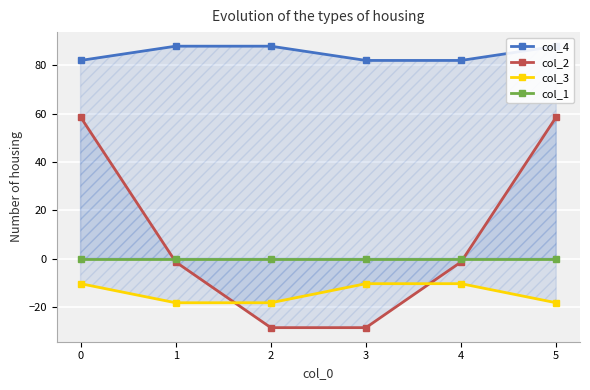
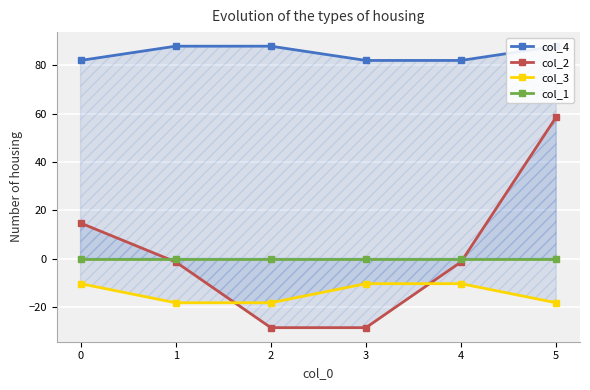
col_2, 0: 59 -> 15
